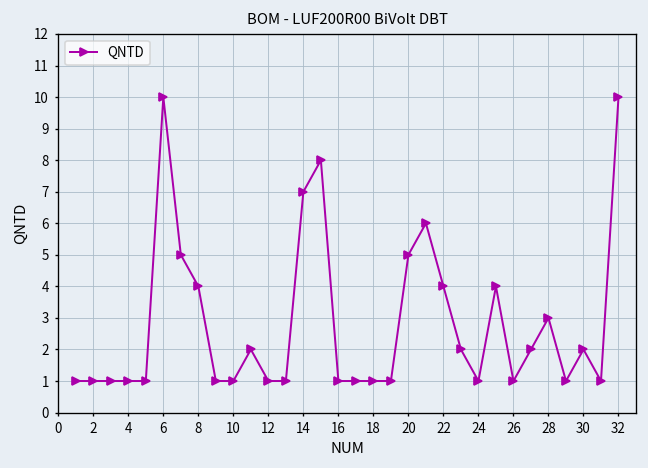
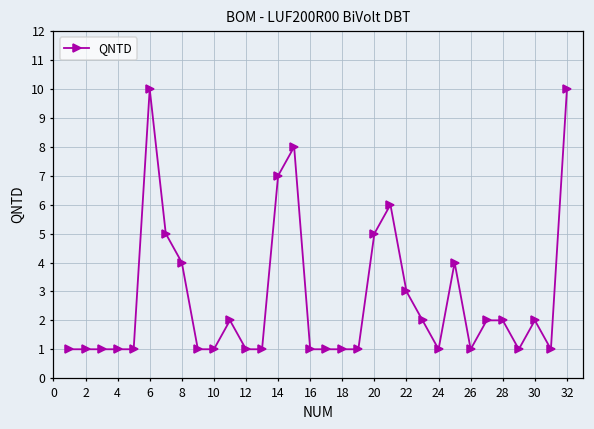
22: 4 -> 3
28: 3 -> 2
